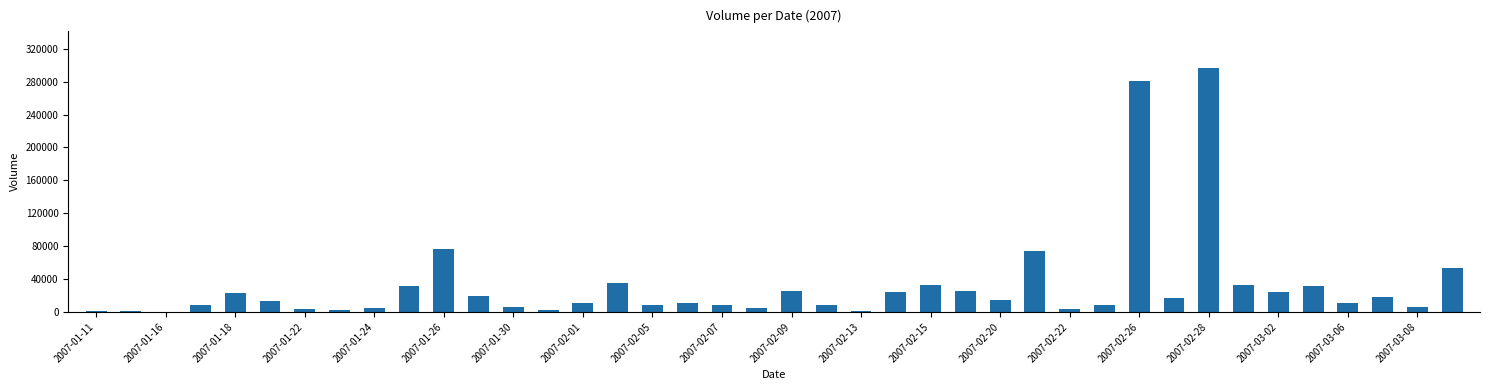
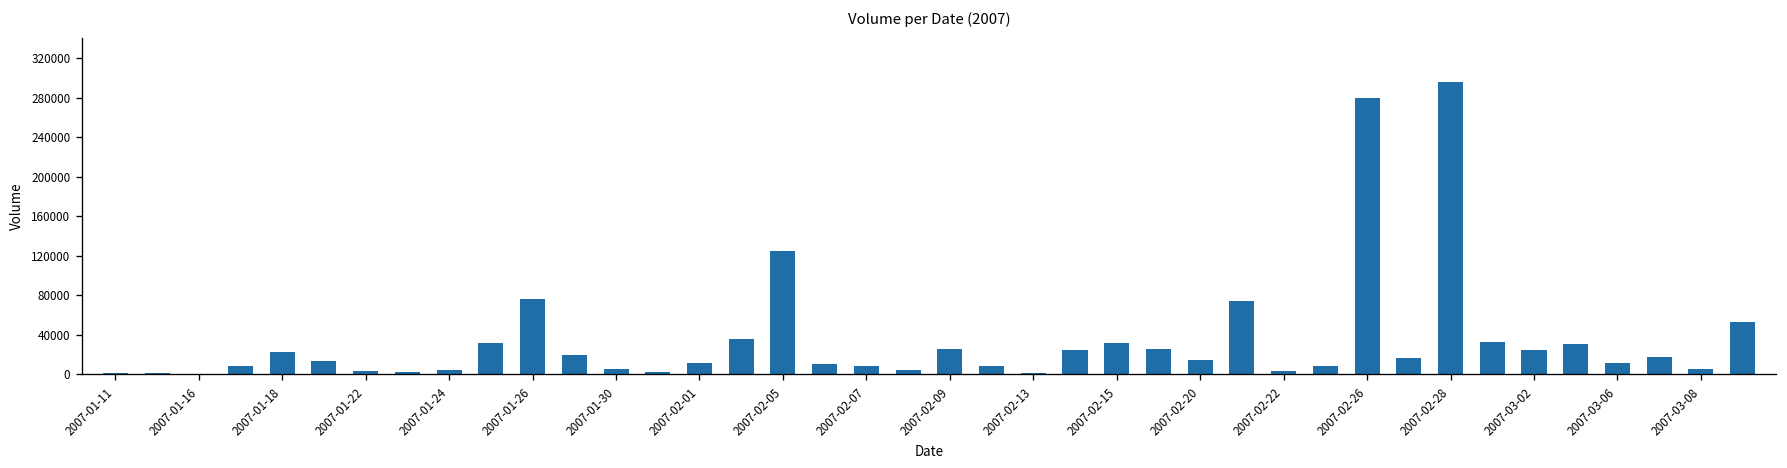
2007-02-05: 10000 -> 120000
